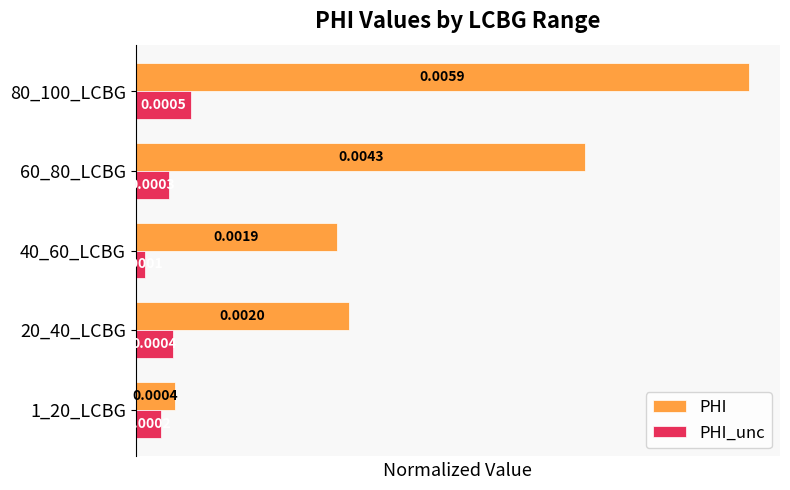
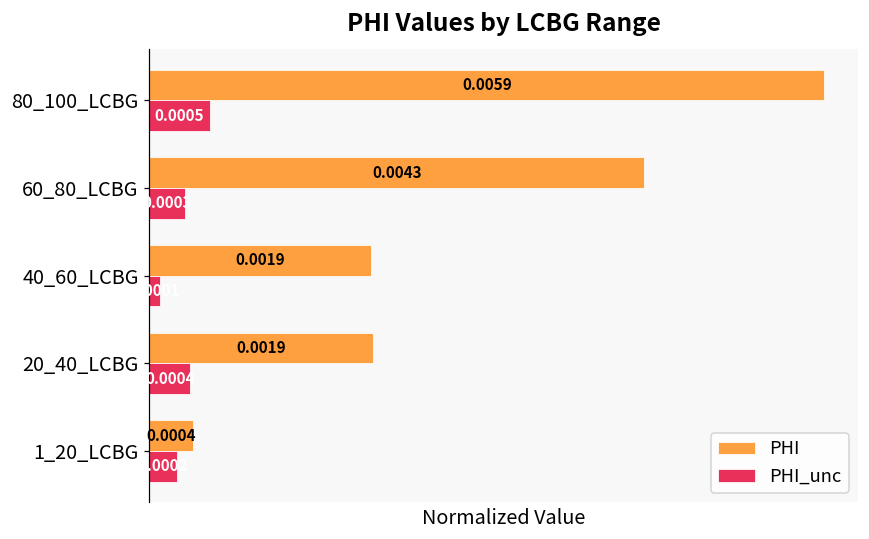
PHI, 20_40_LCBG: 0.0020 -> 0.0019
